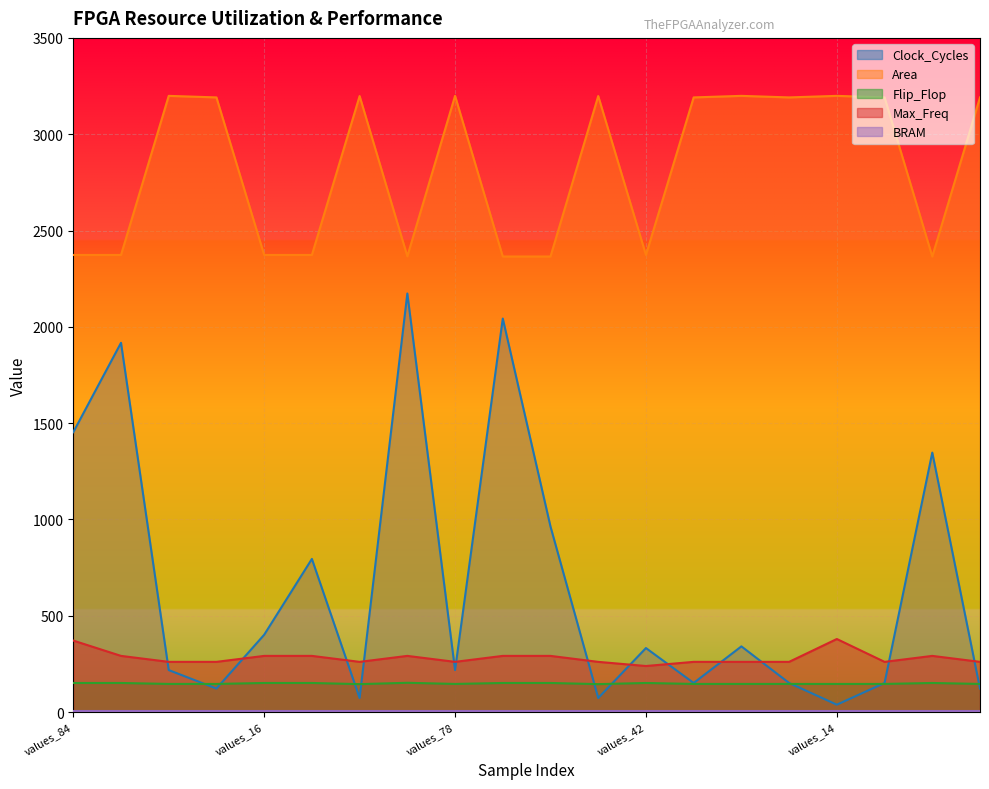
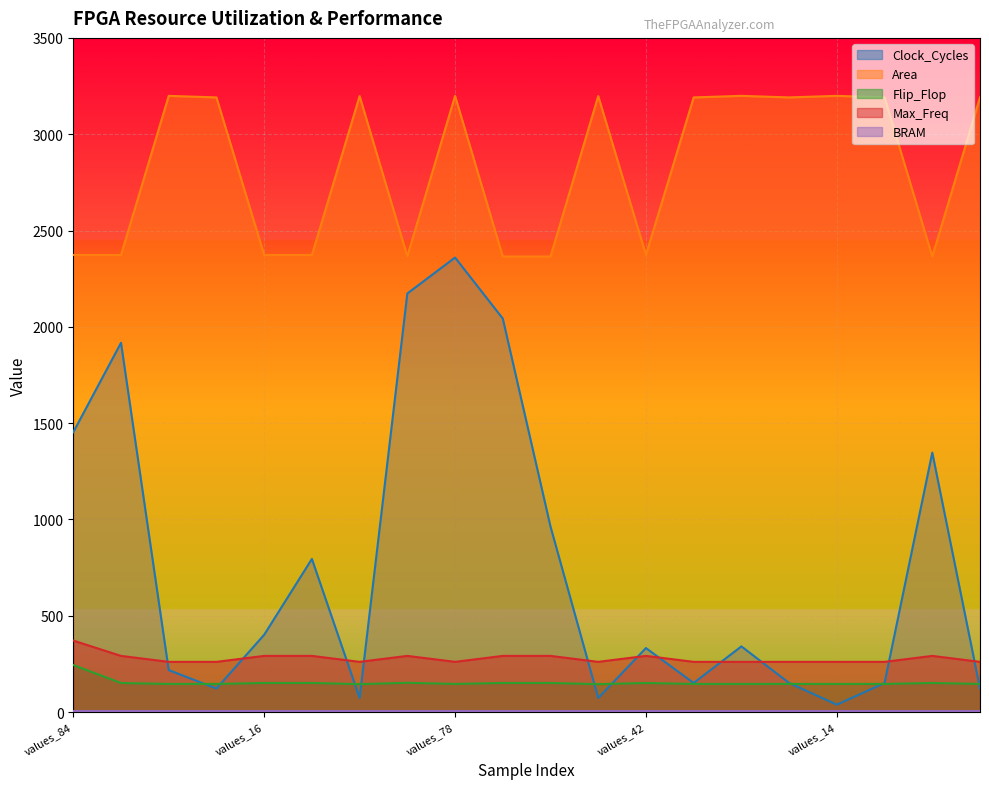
Flip_Flop, values_84: 150 -> 240
Clock_Cycles, values_78: 220 -> 2360
Max_Freq, values_42: 240 -> 290
Max_Freq, values_14: 380 -> 260
